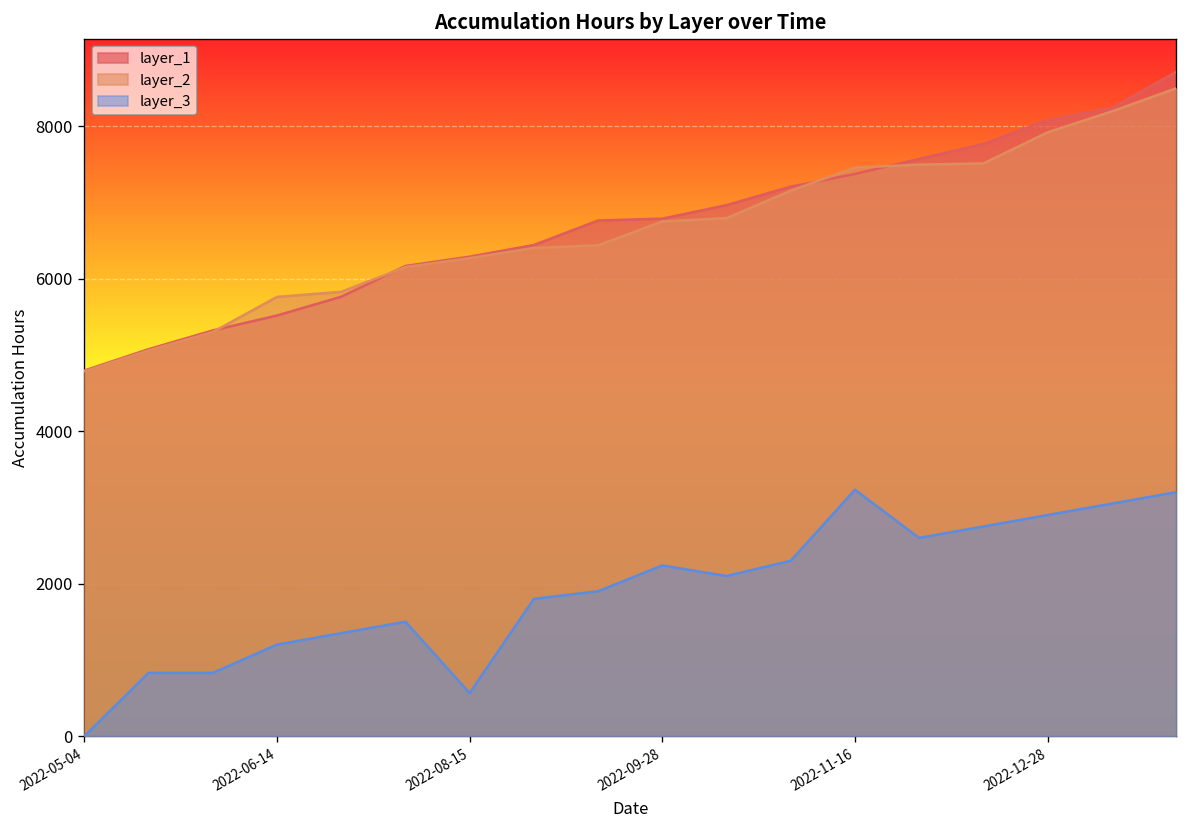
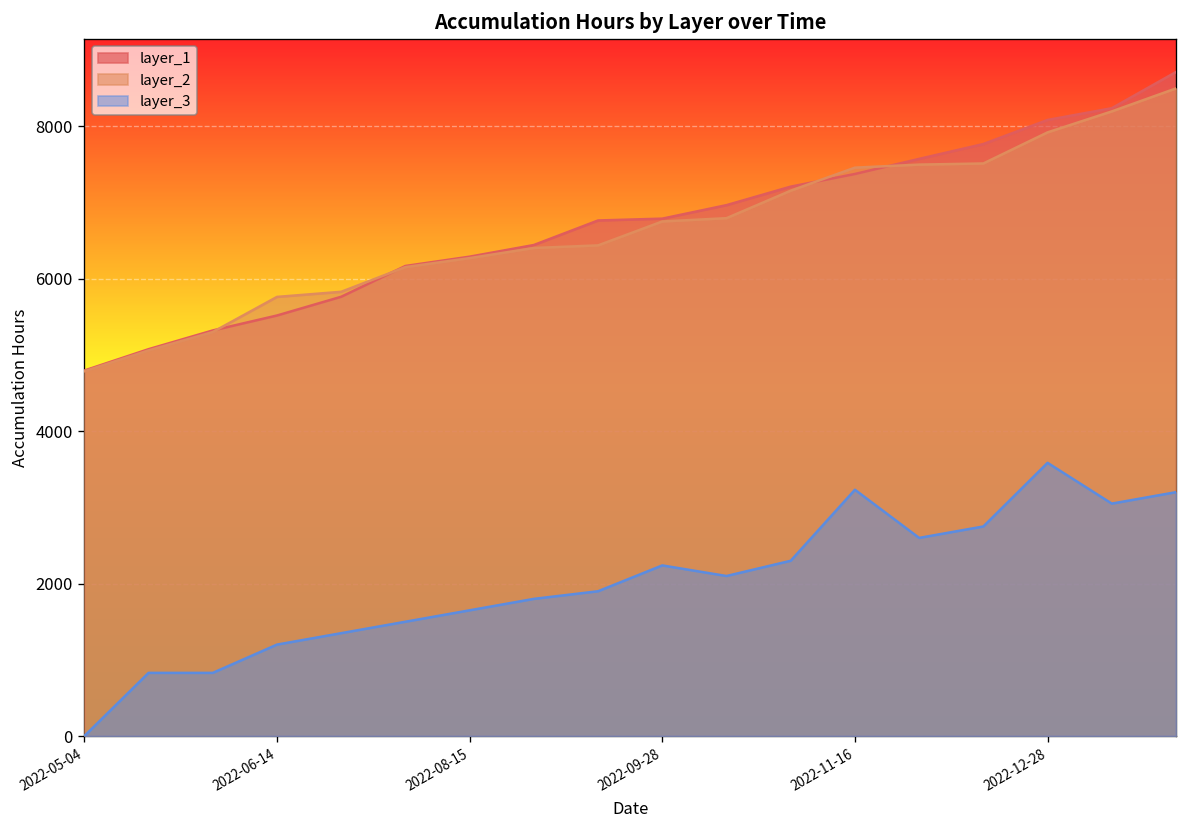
layer_3, 2022-08-15: 600 -> 1700
layer_3, 2022-12-28: 2900 -> 3600
